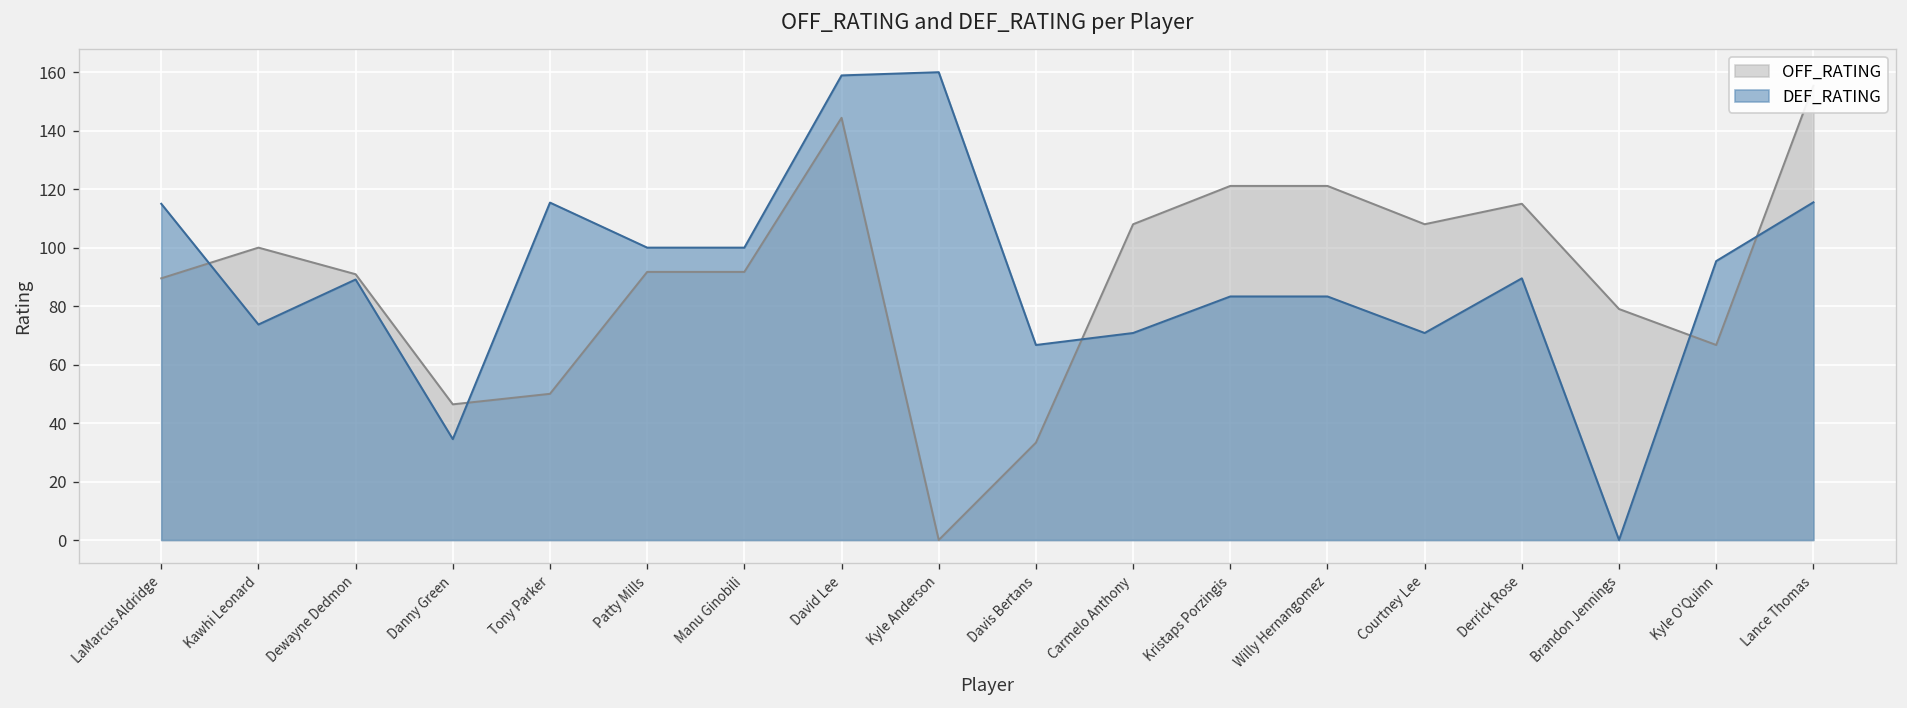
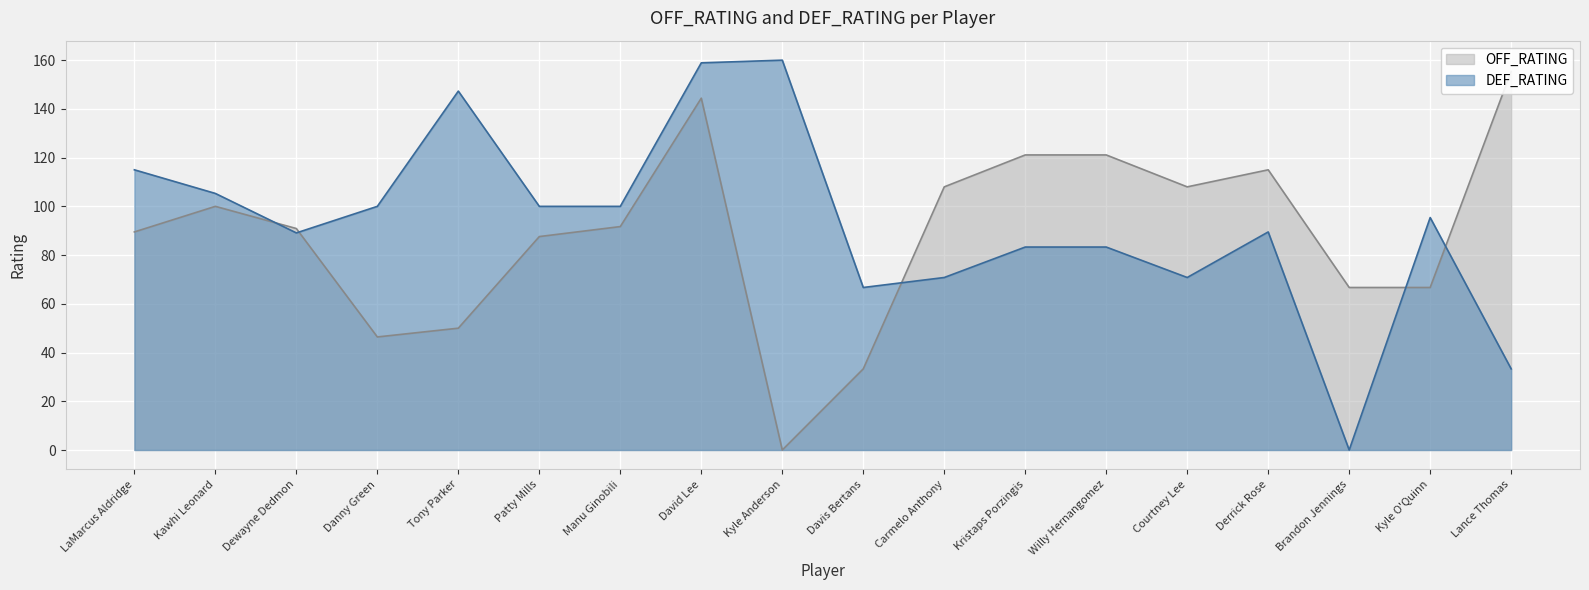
DEF_RATING, Kawhi Leonard: 74 -> 105
DEF_RATING, Danny Green: 35 -> 100
DEF_RATING, Tony Parker: 115 -> 147
OFF_RATING, Patty Mills: 92 -> 88
OFF_RATING, Brandon Jennings: 79 -> 67
DEF_RATING, Lance Thomas: 116 -> 33
